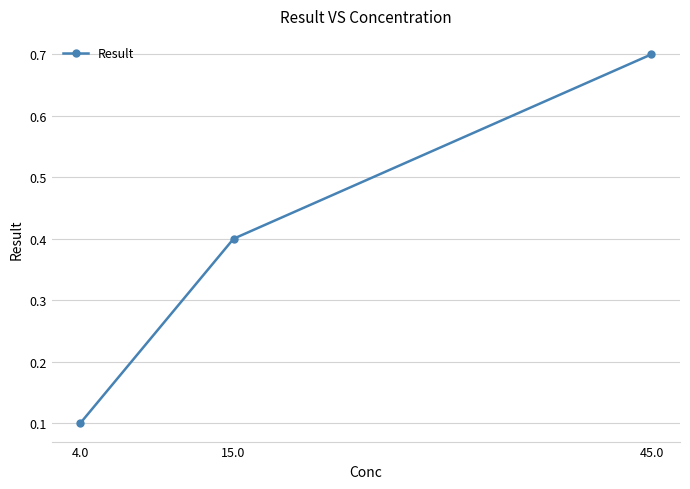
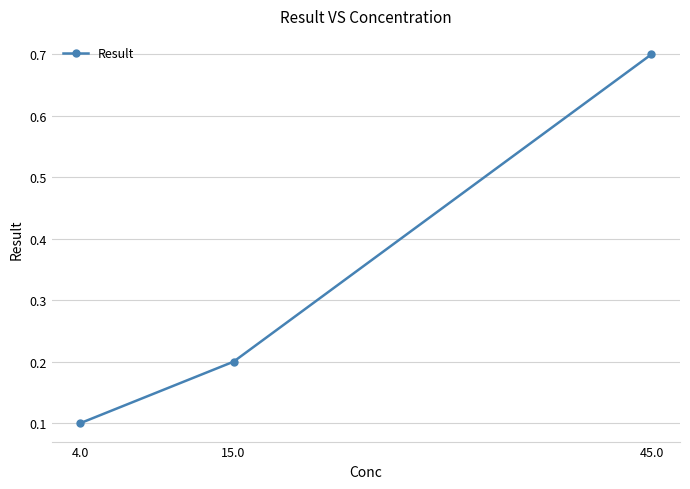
15.0: 0.4 -> 0.2
